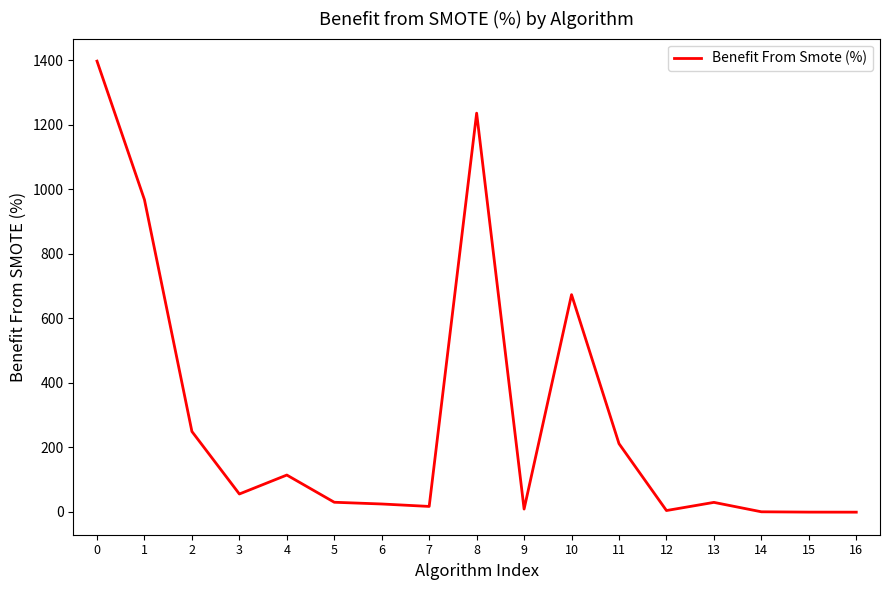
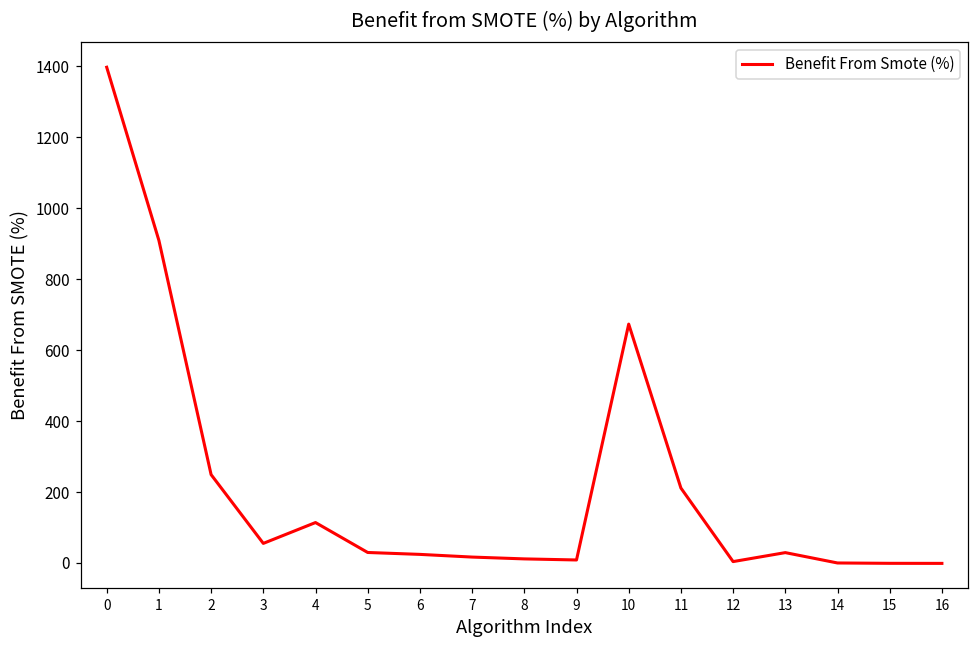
1: 970 -> 910
8: 1240 -> 10
